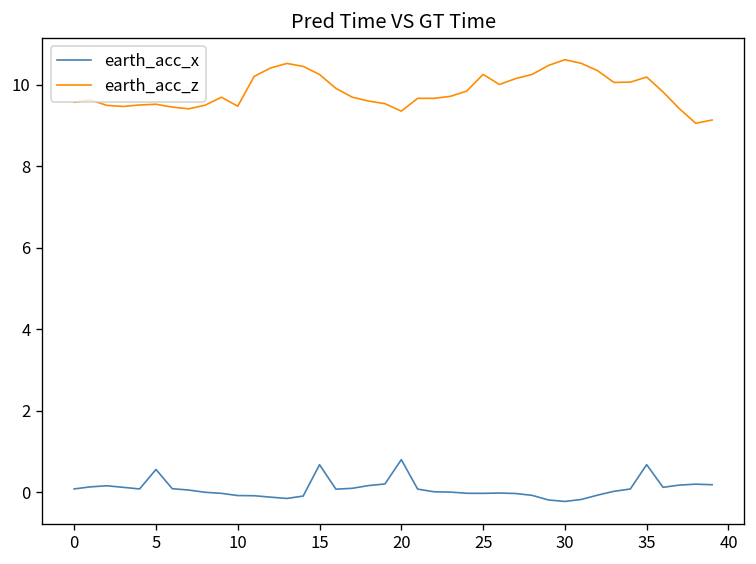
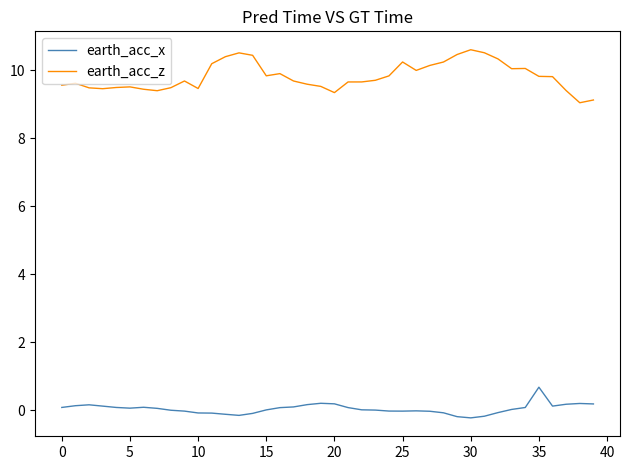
earth_acc_x, 5: 0.6 -> 0.1
earth_acc_x, 15: 0.7 -> 0.0
earth_acc_z, 15: 10.2 -> 9.8
earth_acc_x, 20: 0.8 -> 0.2
earth_acc_z, 35: 10.2 -> 9.8
